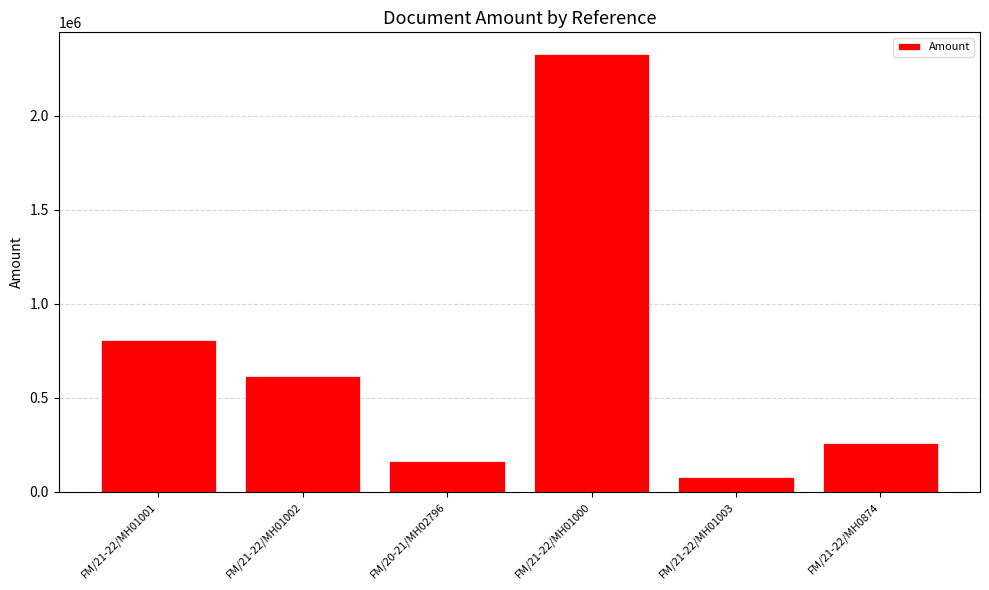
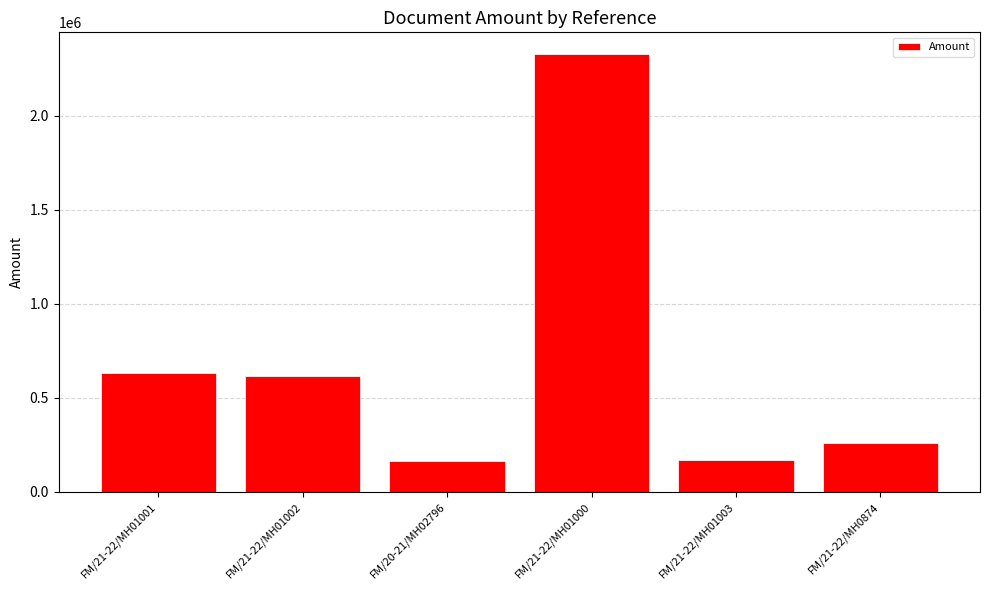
FM/21-22/MH01001: 810000 -> 630000
FM/21-22/MH01003: 80000 -> 170000
